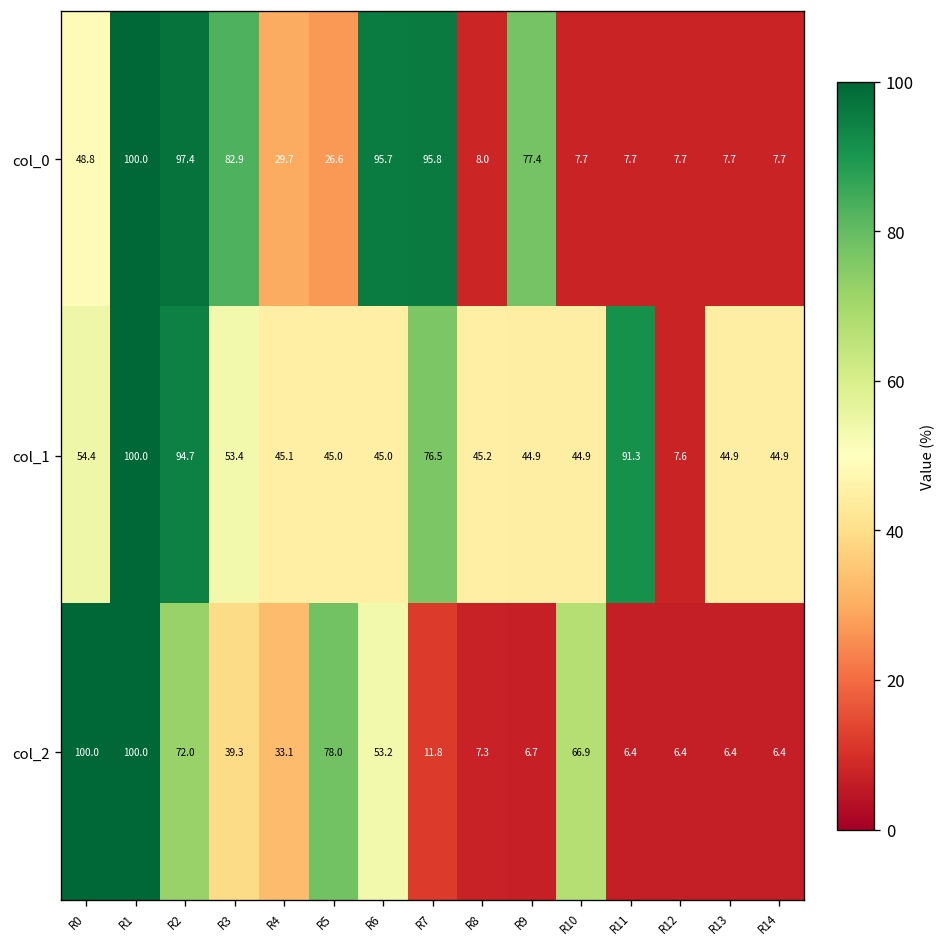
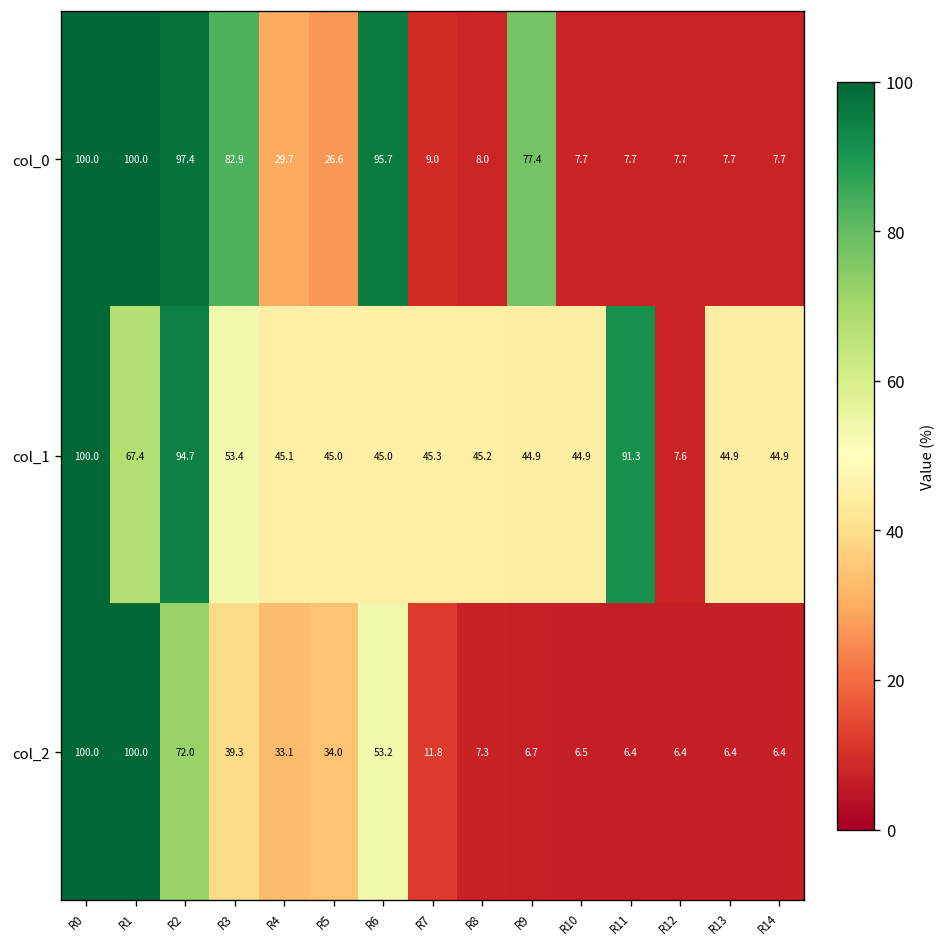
col_0, R0: 48.8 -> 100.0
col_0, R7: 95.8 -> 9.0
col_1, R0: 54.4 -> 100.0
col_1, R1: 100.0 -> 67.4
col_1, R7: 76.5 -> 45.3
col_2, R5: 78.0 -> 34.0
col_2, R10: 66.9 -> 6.5
